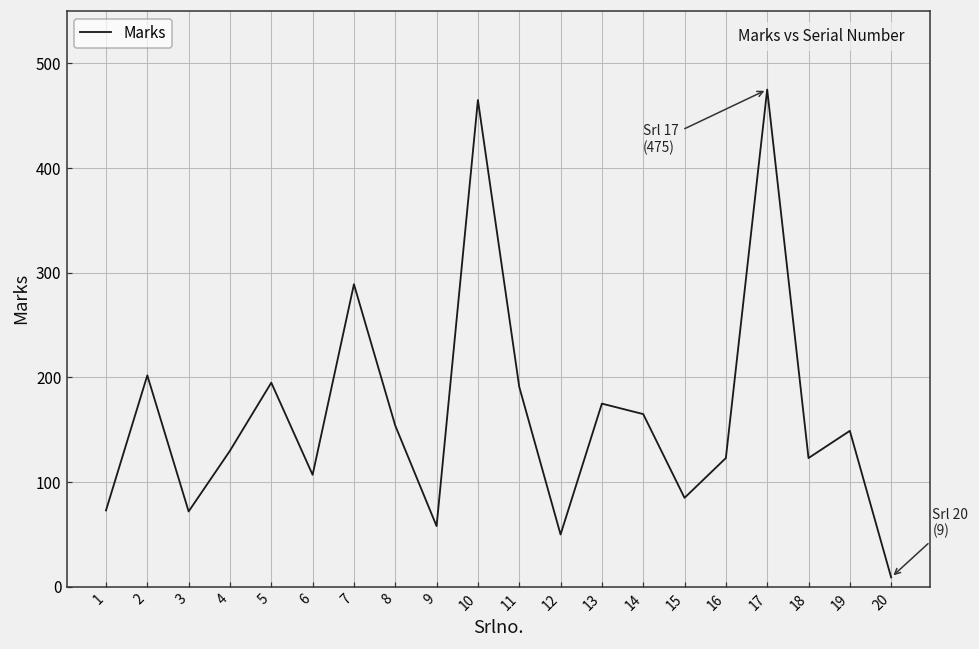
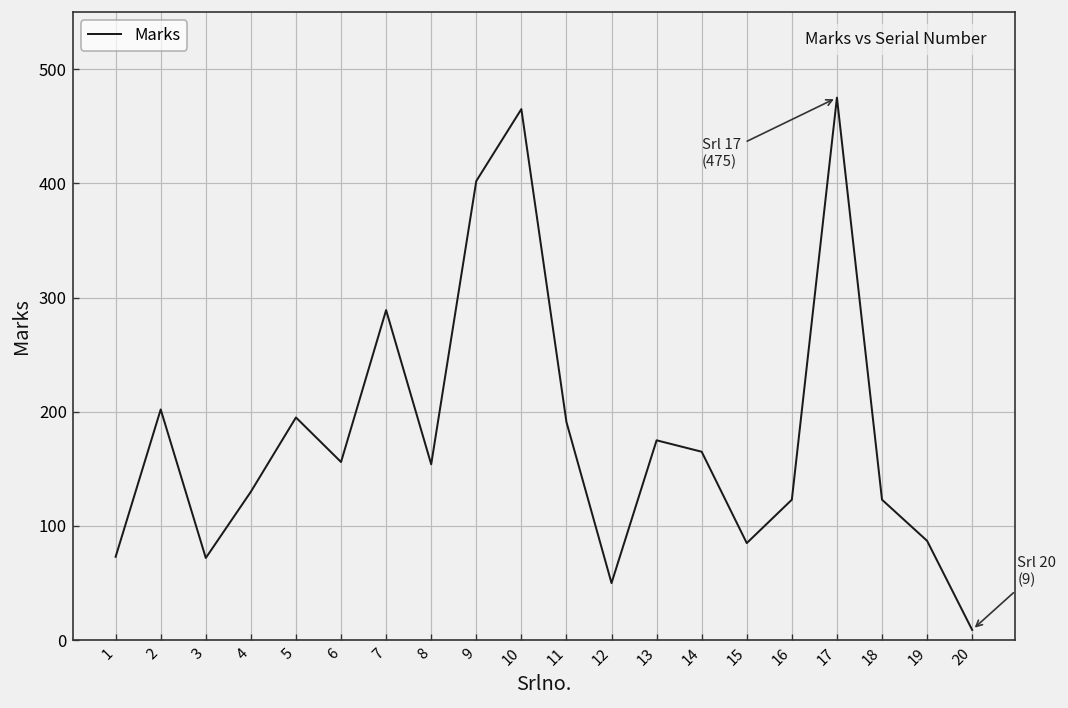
6: 110 -> 160
9: 60 -> 400
19: 150 -> 90
